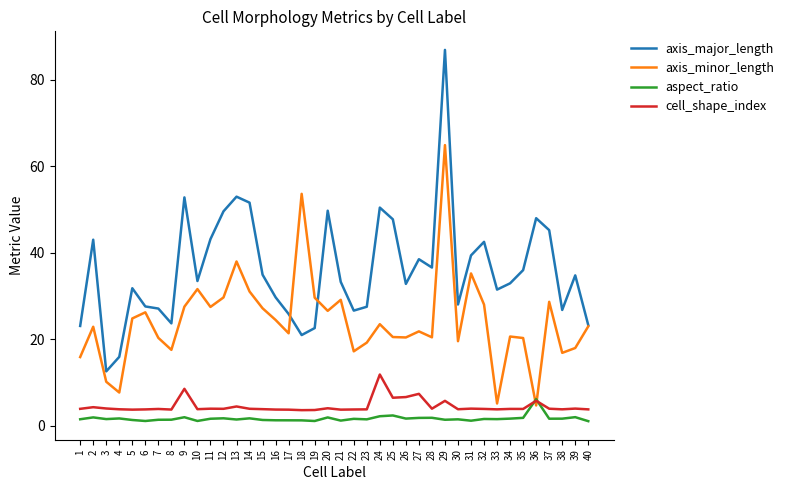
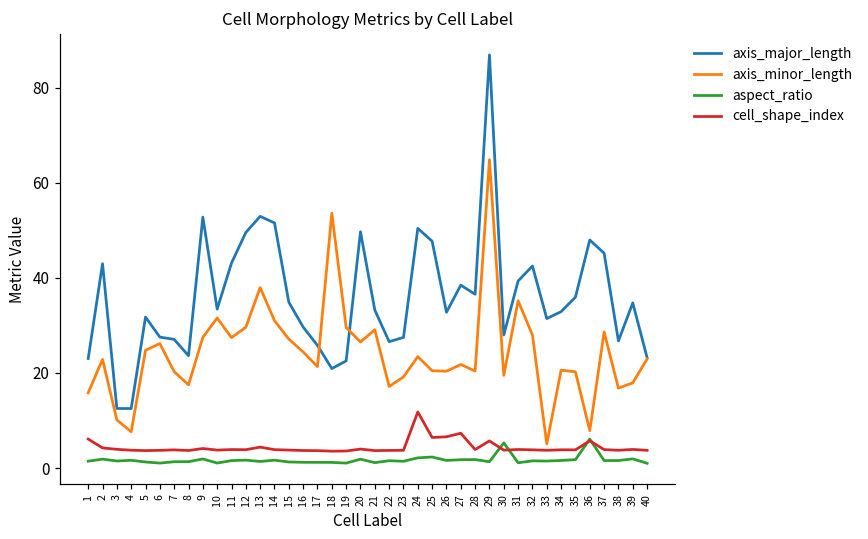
cell_shape_index, 1: 4 -> 6
axis_major_length, 4: 16 -> 13
cell_shape_index, 9: 8 -> 4
aspect_ratio, 30: 1 -> 5
axis_minor_length, 36: 5 -> 8
